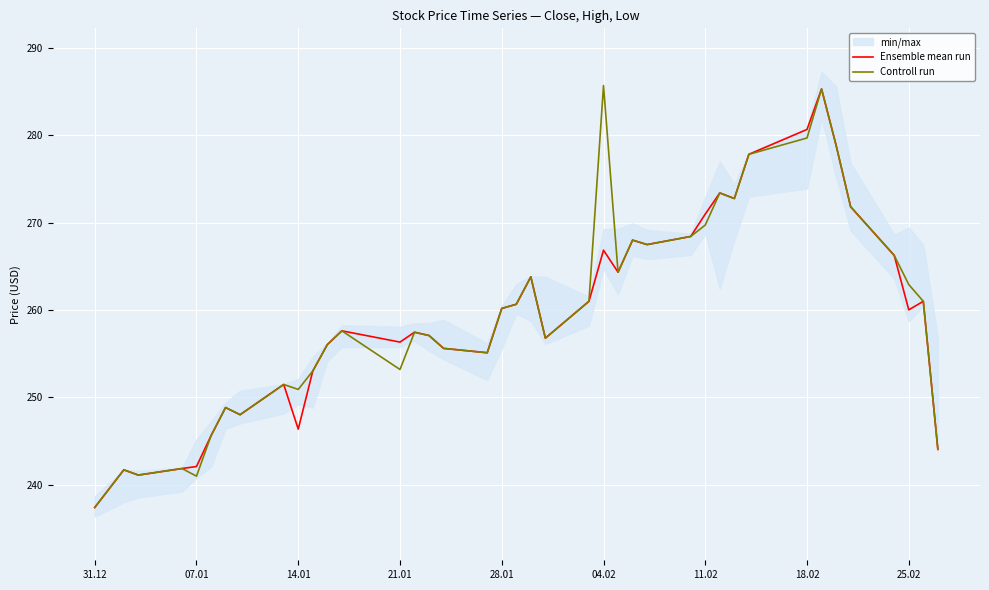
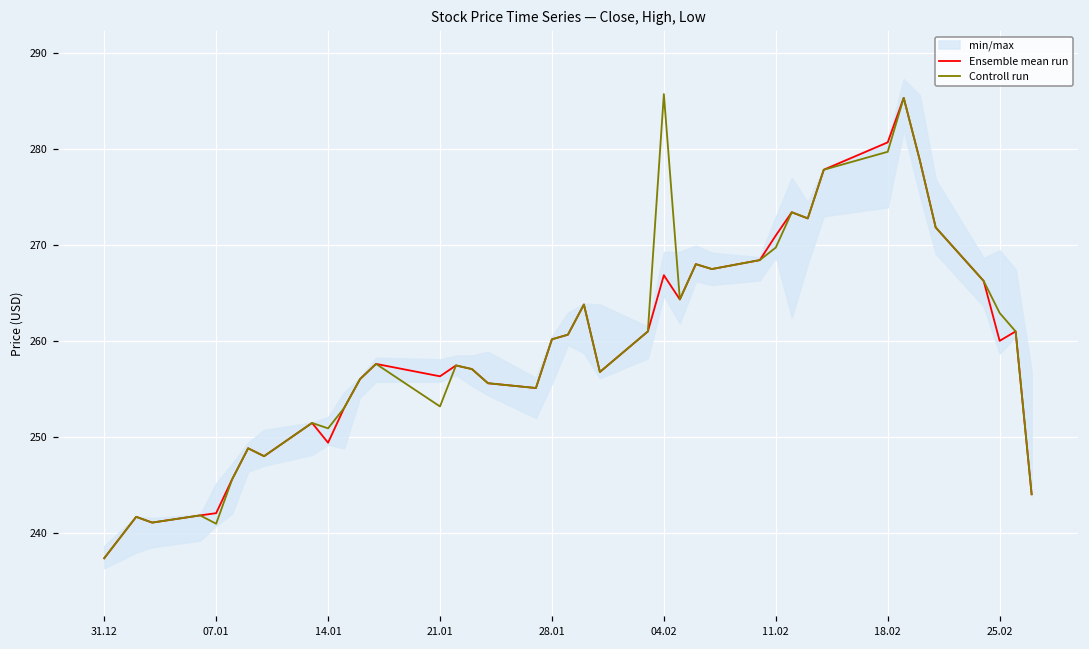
Ensemble mean run, 14.01: 246 -> 249
